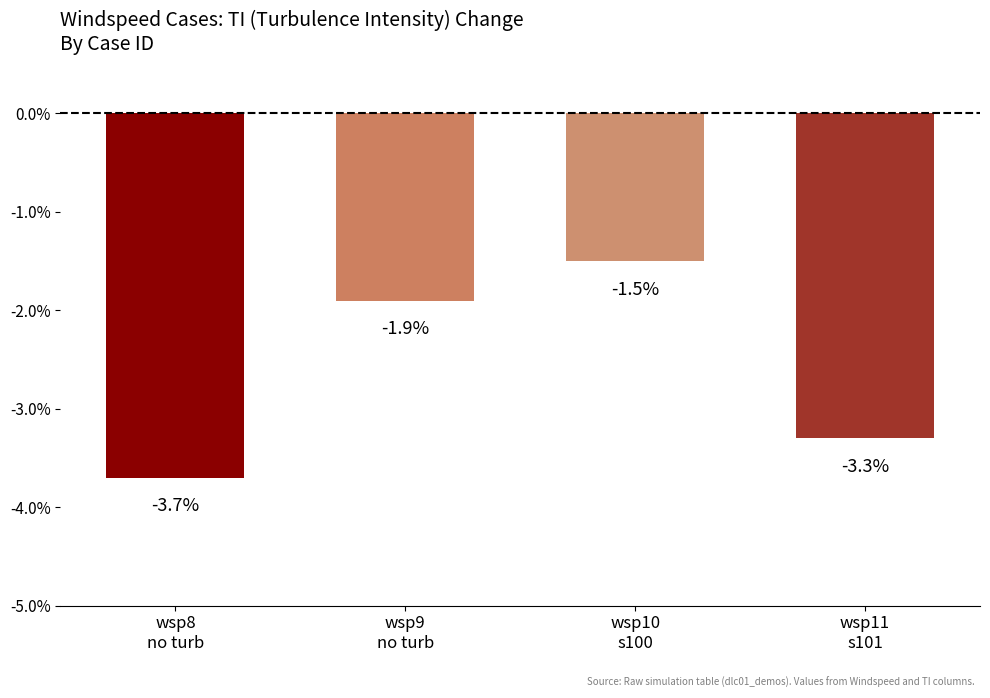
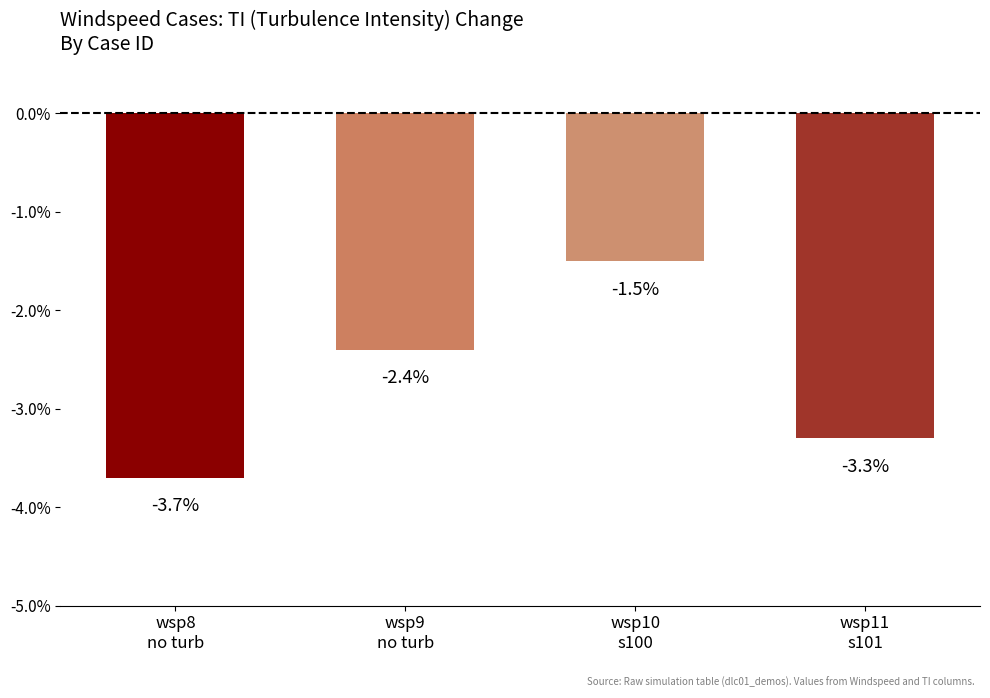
wsp9 no turb: -1.9% -> -2.4%
